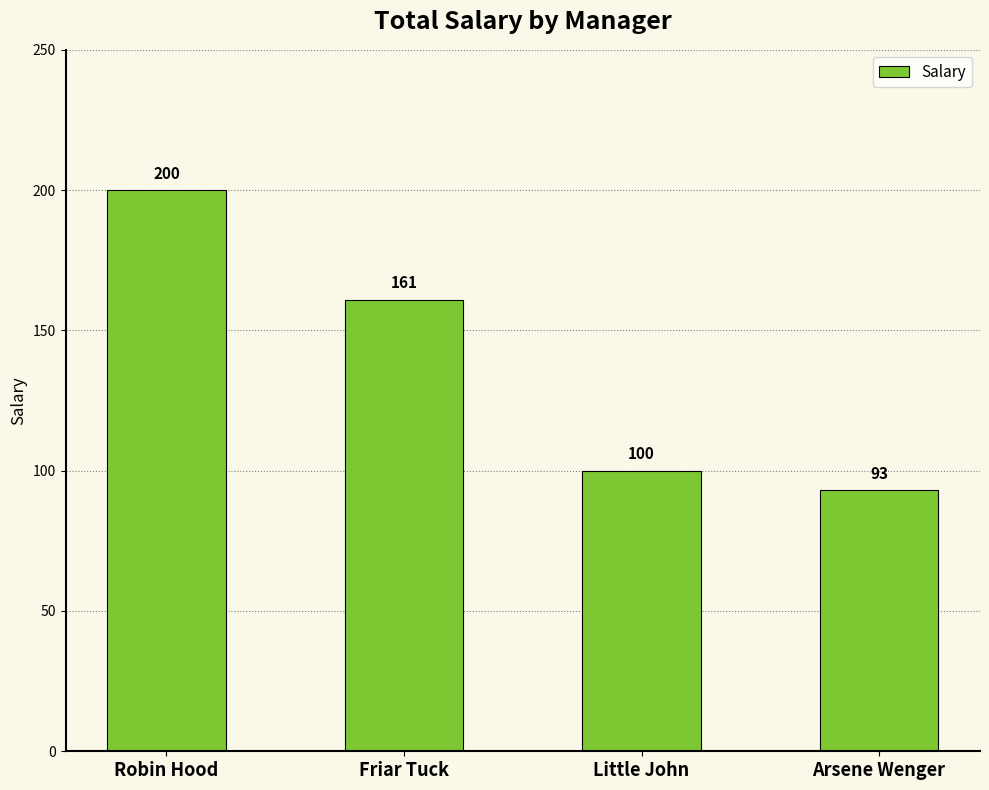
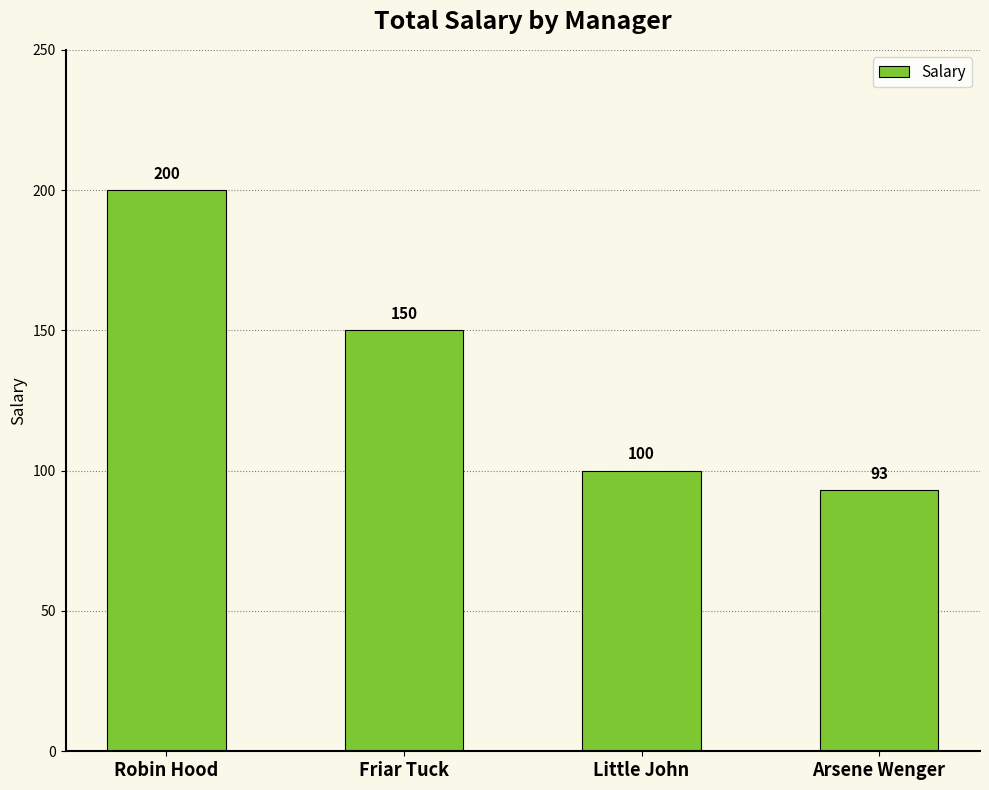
Friar Tuck: 161 -> 150
